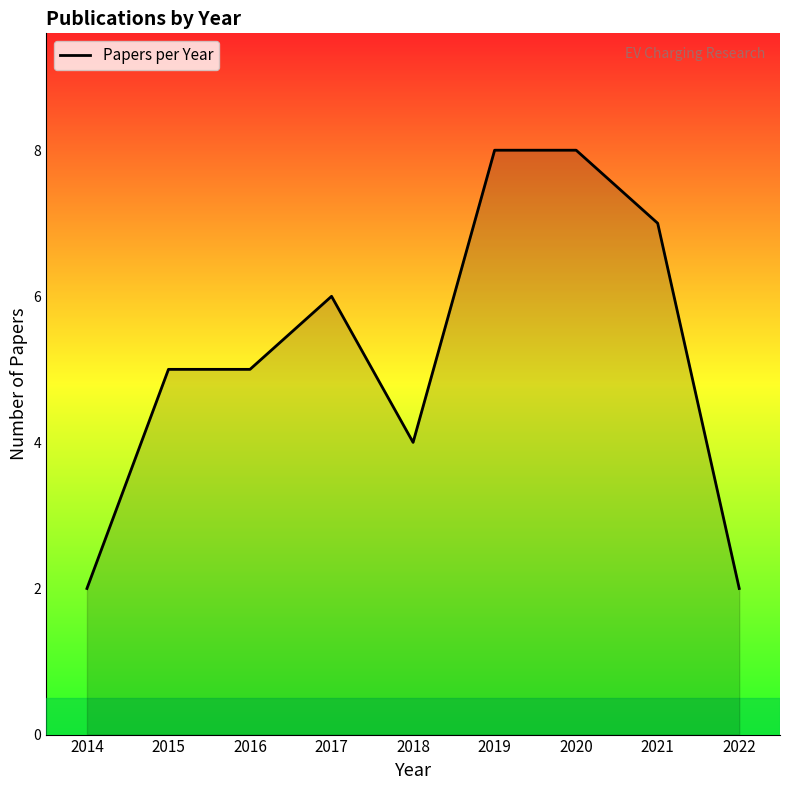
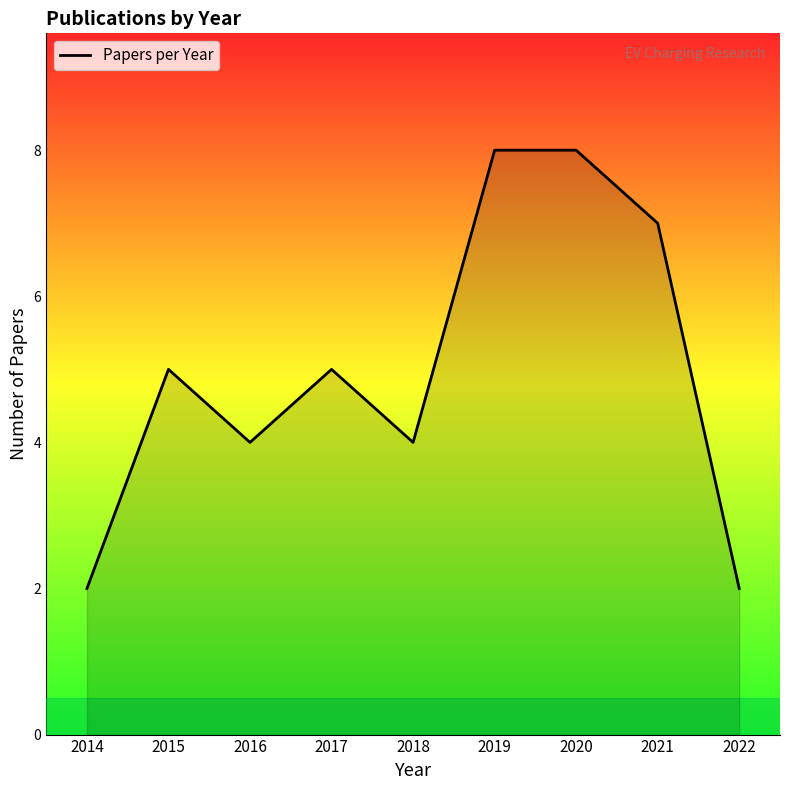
2016: 5 -> 4
2017: 6 -> 5
